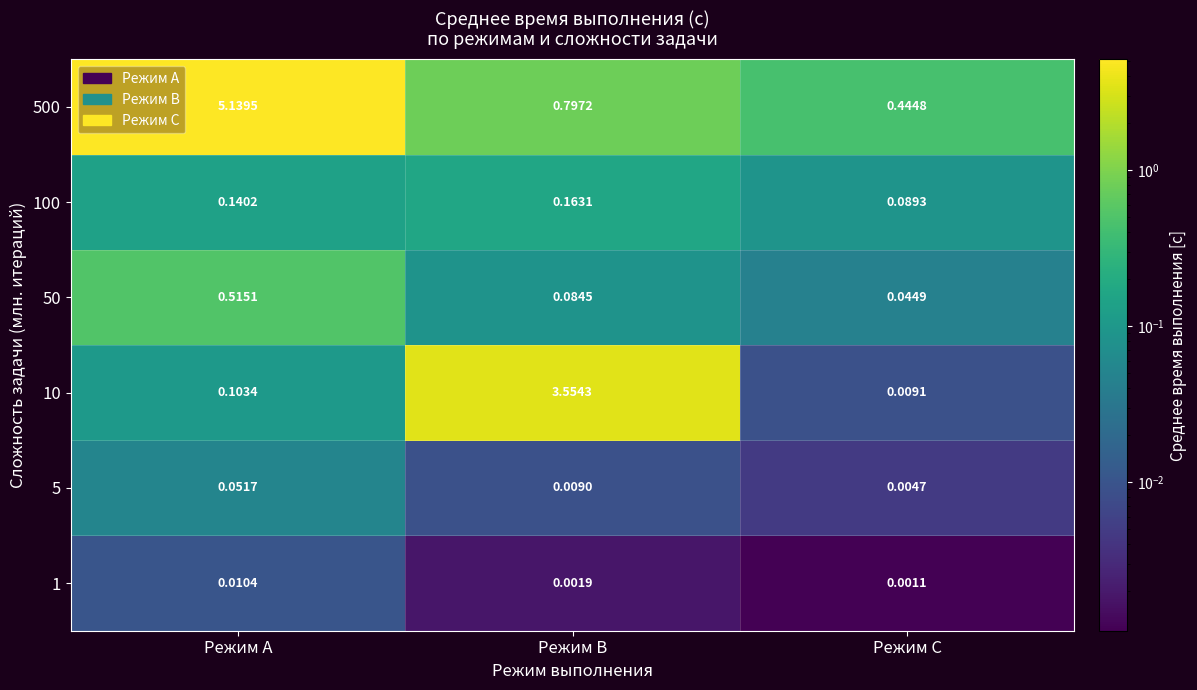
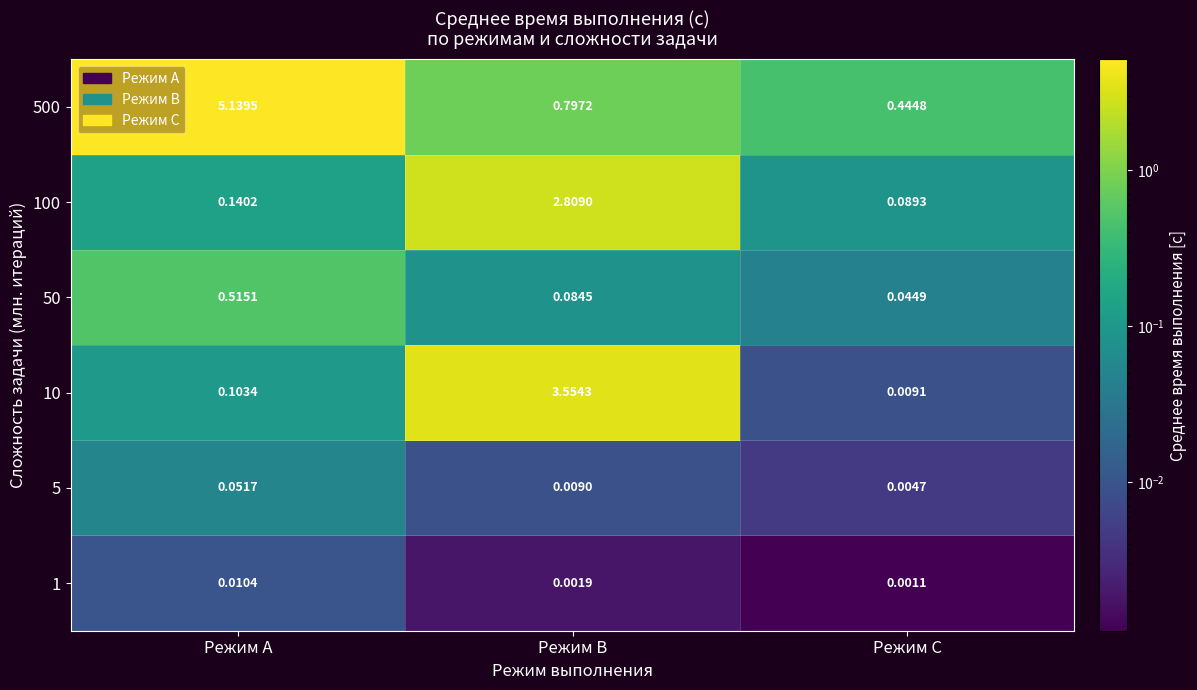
100, Режим B: 0.1631 -> 2.8090
